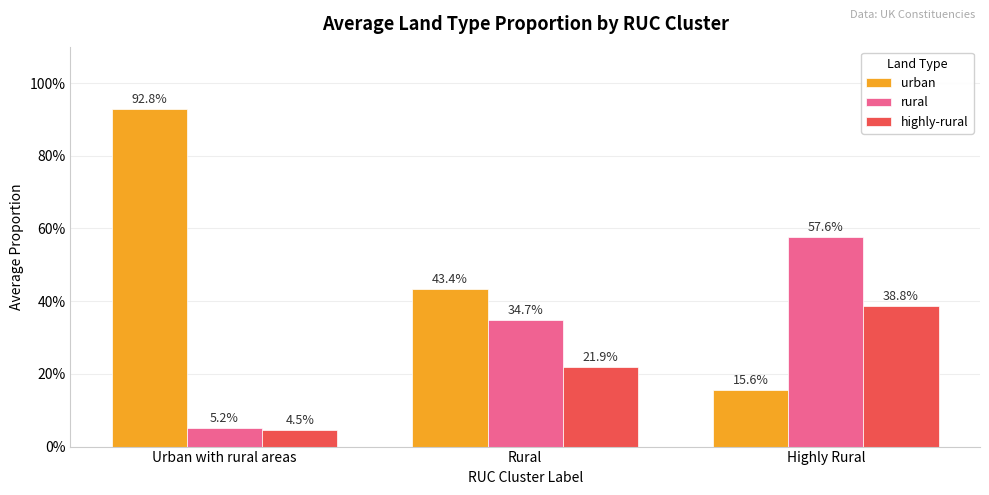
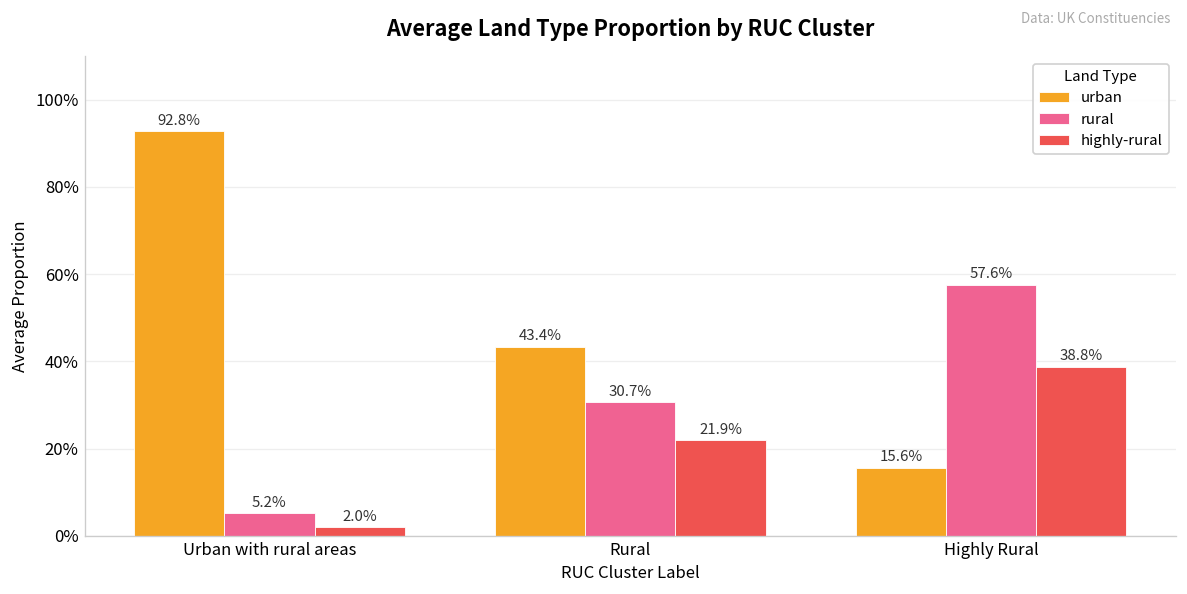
highly-rural, Urban with rural areas: 4.5% -> 2.0%
rural, Rural: 34.7% -> 30.7%
